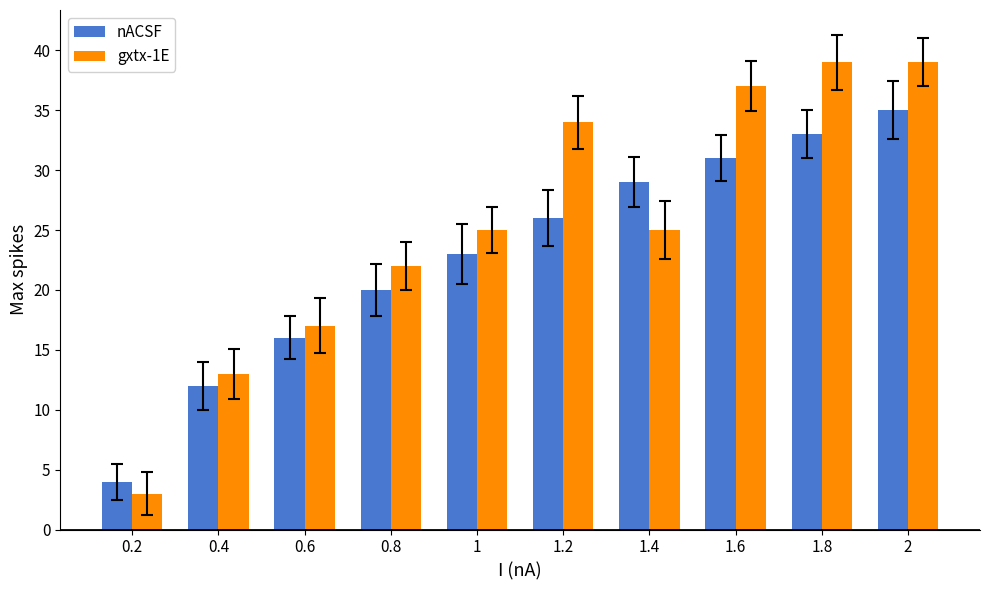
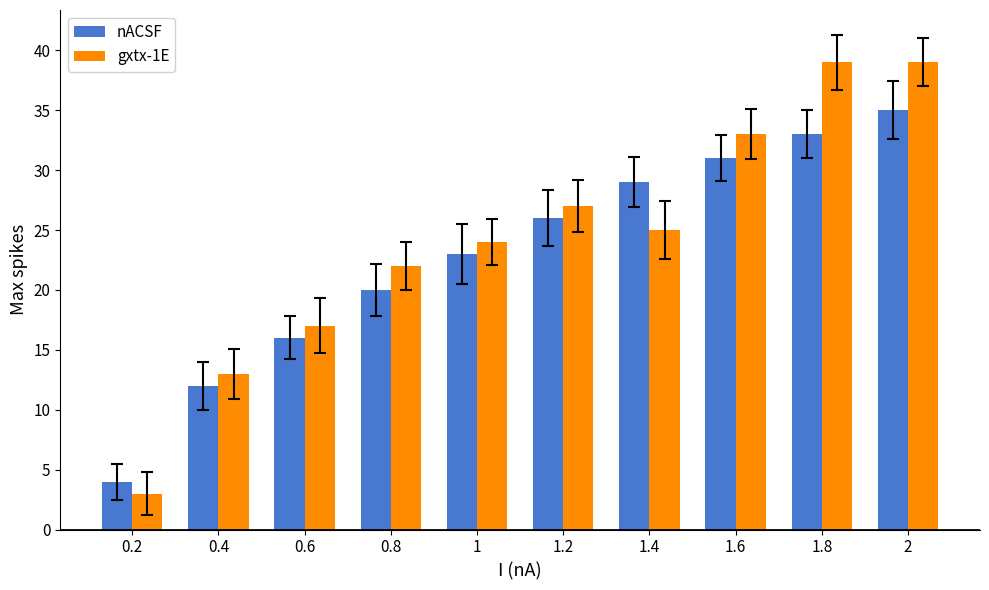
gxtx-1E, 1: 25 -> 24
gxtx-1E, 1.2: 34 -> 27
gxtx-1E, 1.6: 37 -> 33
